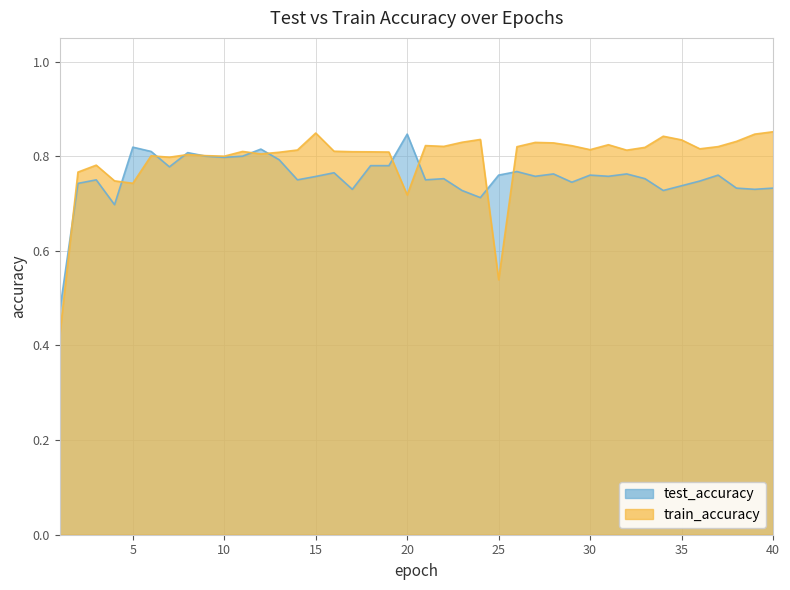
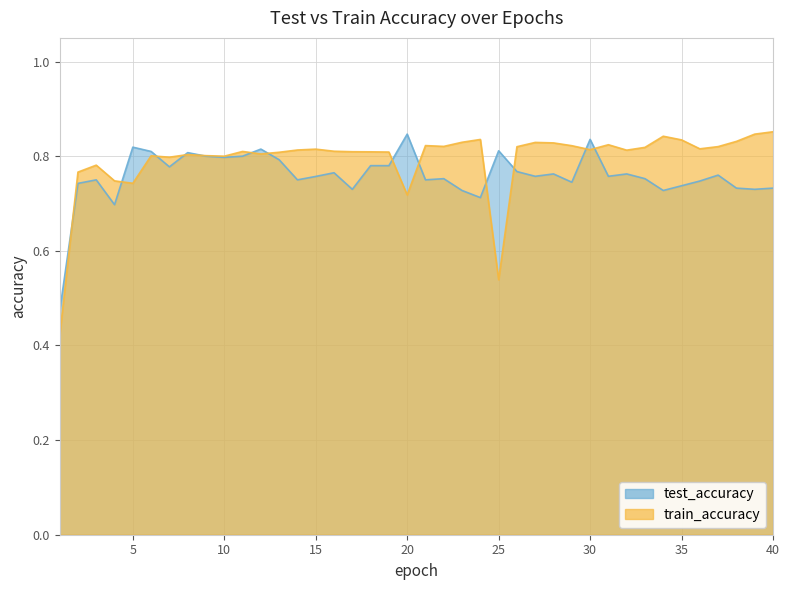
train_accuracy, 15: 0.85 -> 0.81
test_accuracy, 25: 0.76 -> 0.81
test_accuracy, 30: 0.76 -> 0.84
